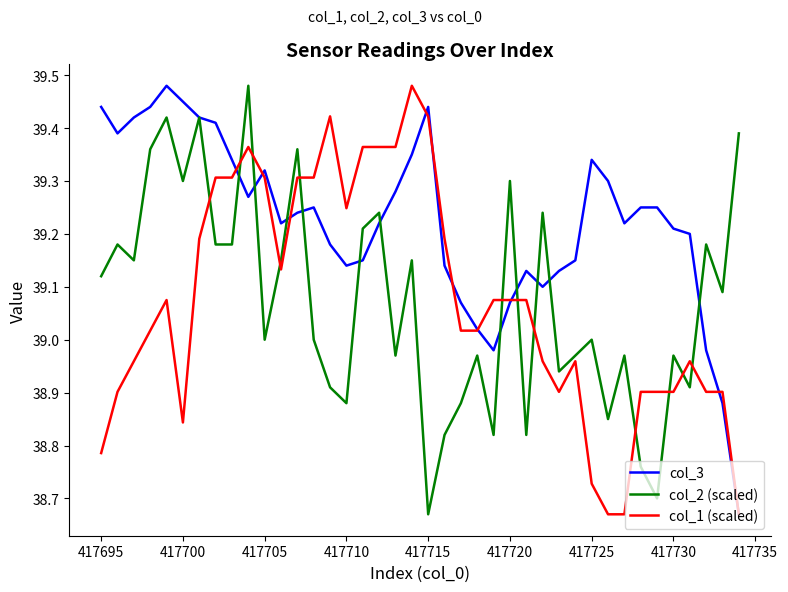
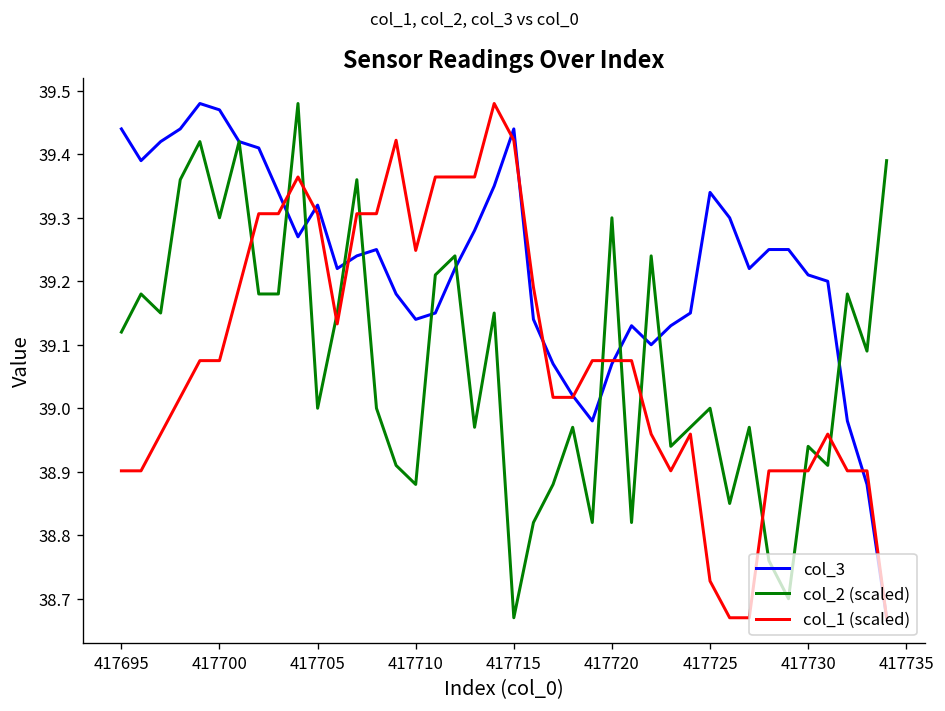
col_1 (scaled), 417695: 38.79 -> 38.90
col_3, 417700: 39.45 -> 39.47
col_1 (scaled), 417700: 38.84 -> 39.08
col_2 (scaled), 417730: 38.97 -> 38.94
